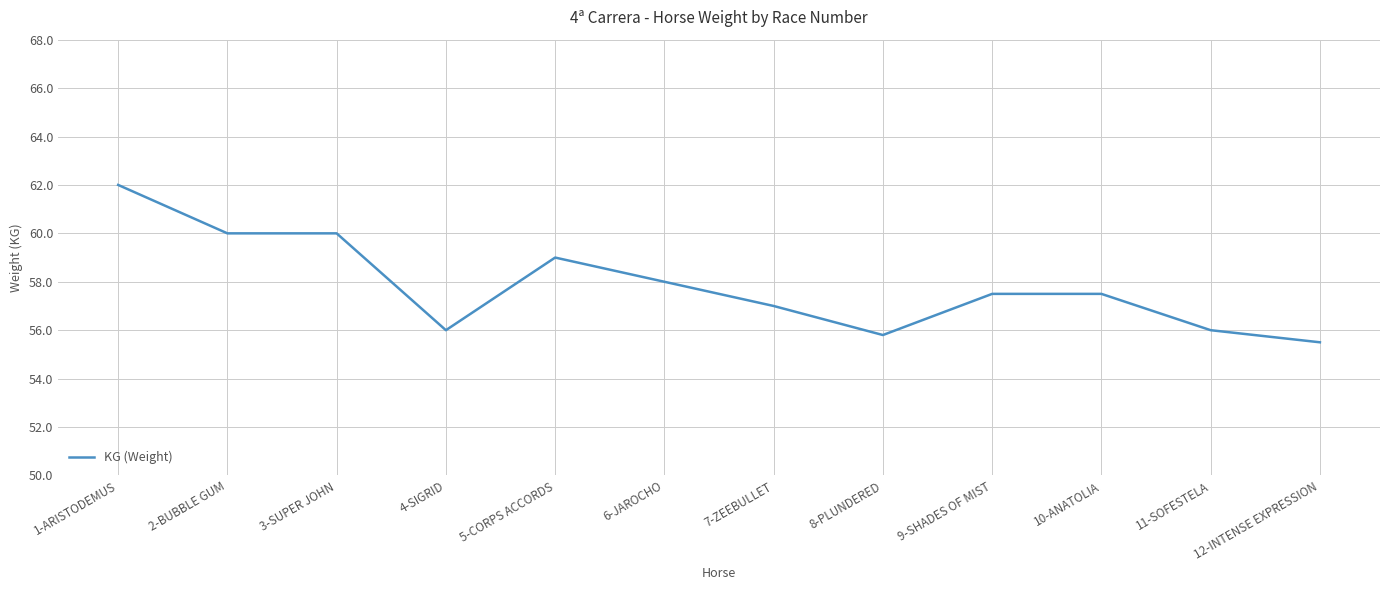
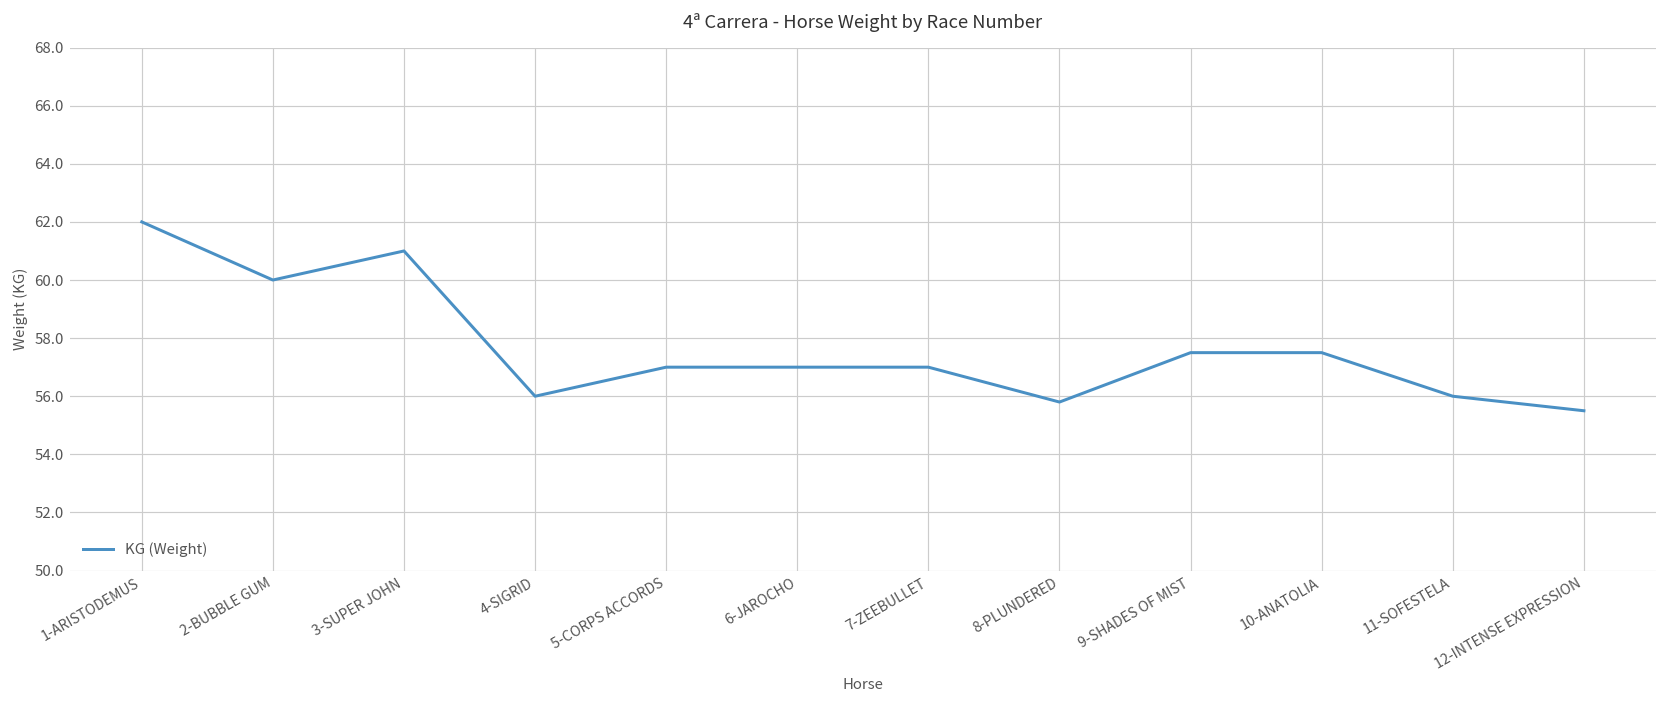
3-SUPER JOHN: 60 -> 61
5-CORPS ACCORDS: 59 -> 57
6-JAROCHO: 58 -> 57
